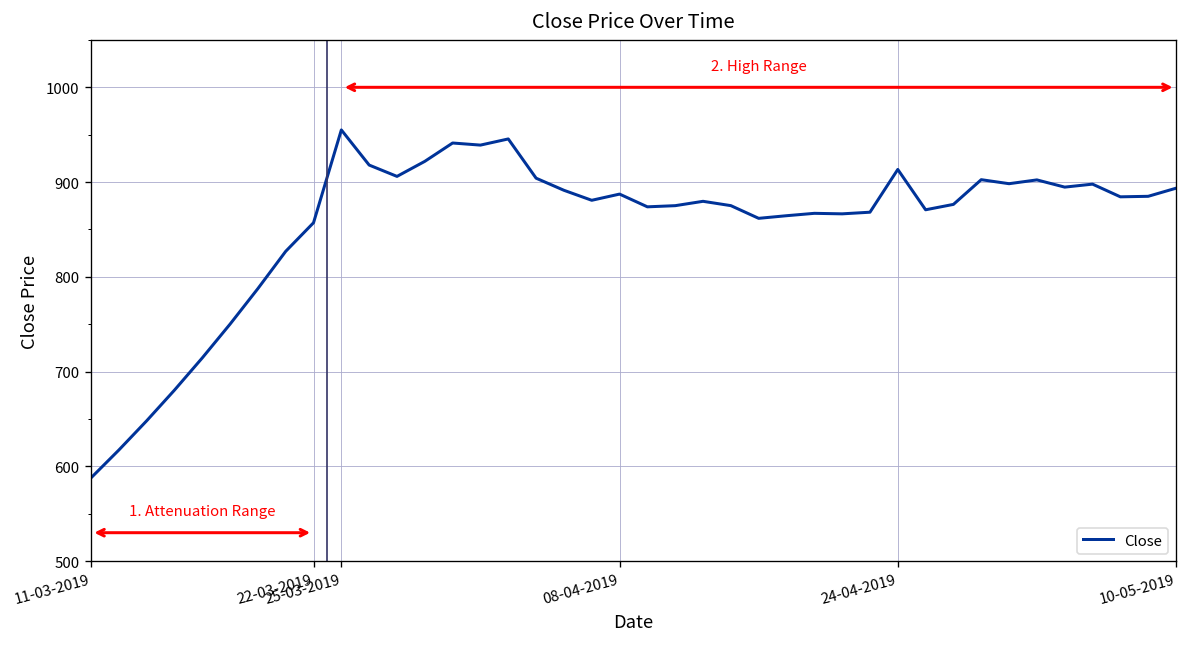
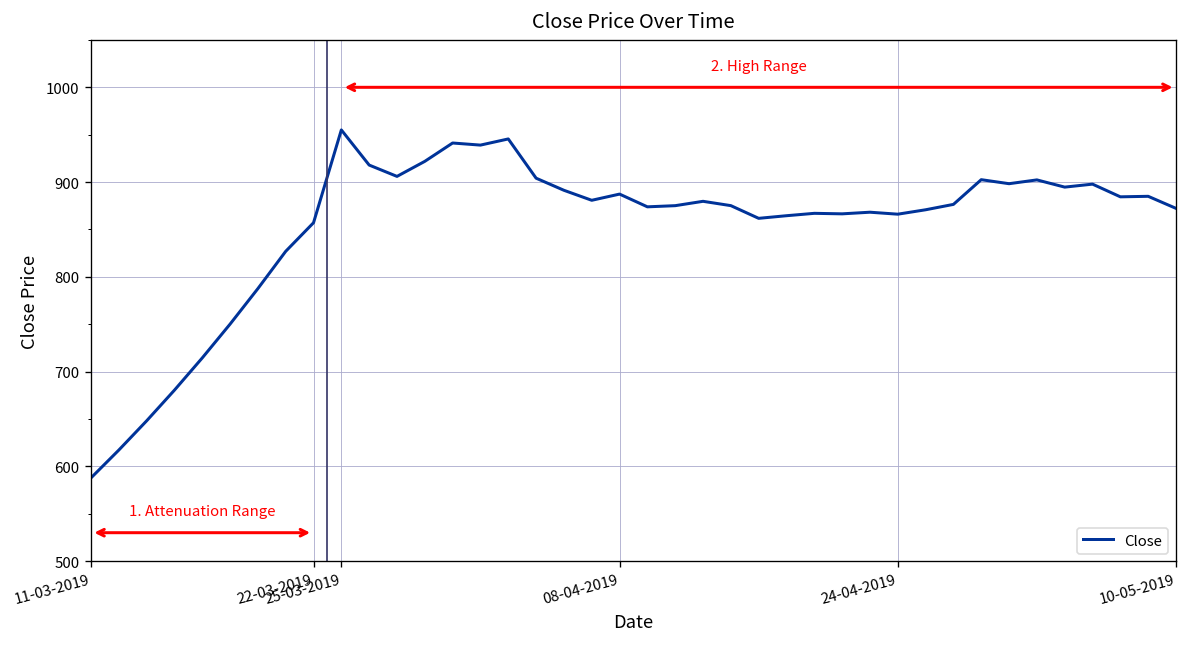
24-04-2019: 910 -> 870
10-05-2019: 890 -> 870
